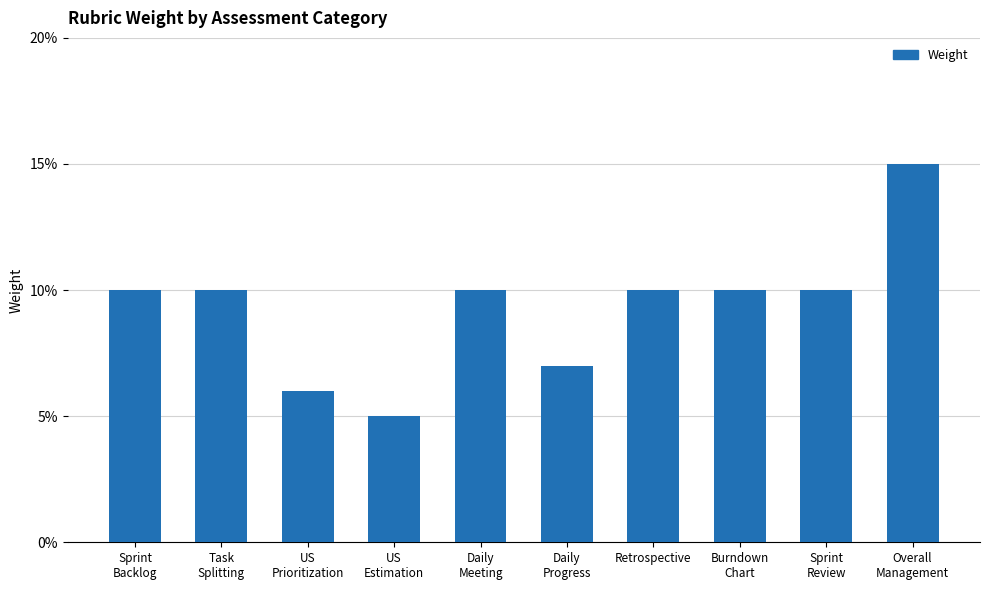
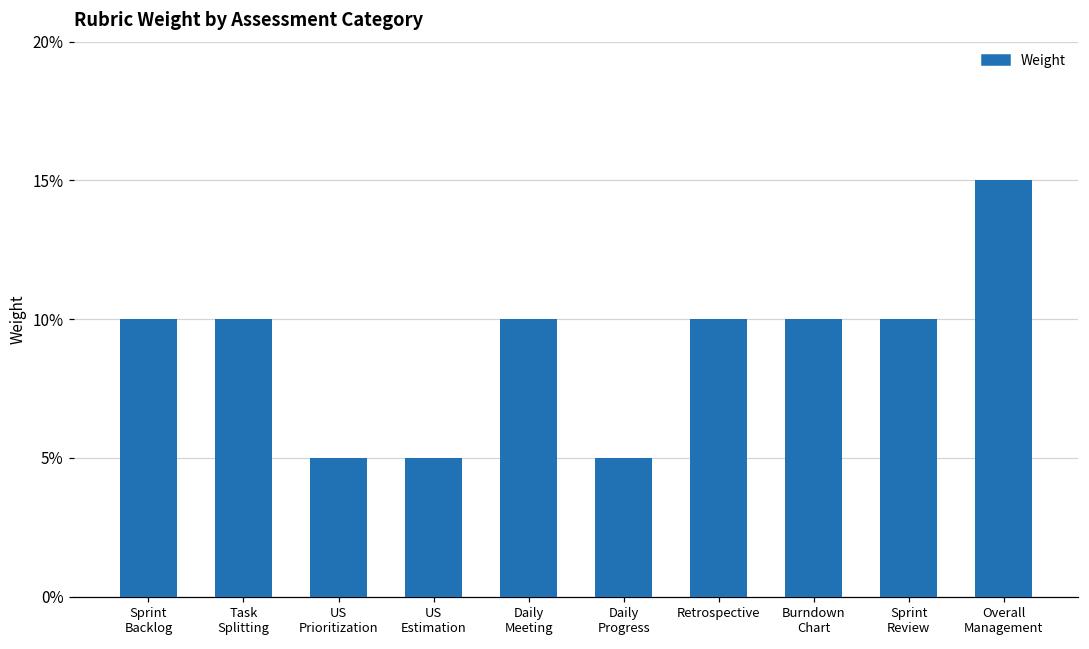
US Prioritization: 6.0% -> 5.0%
Daily Progress: 7.0% -> 5.0%
